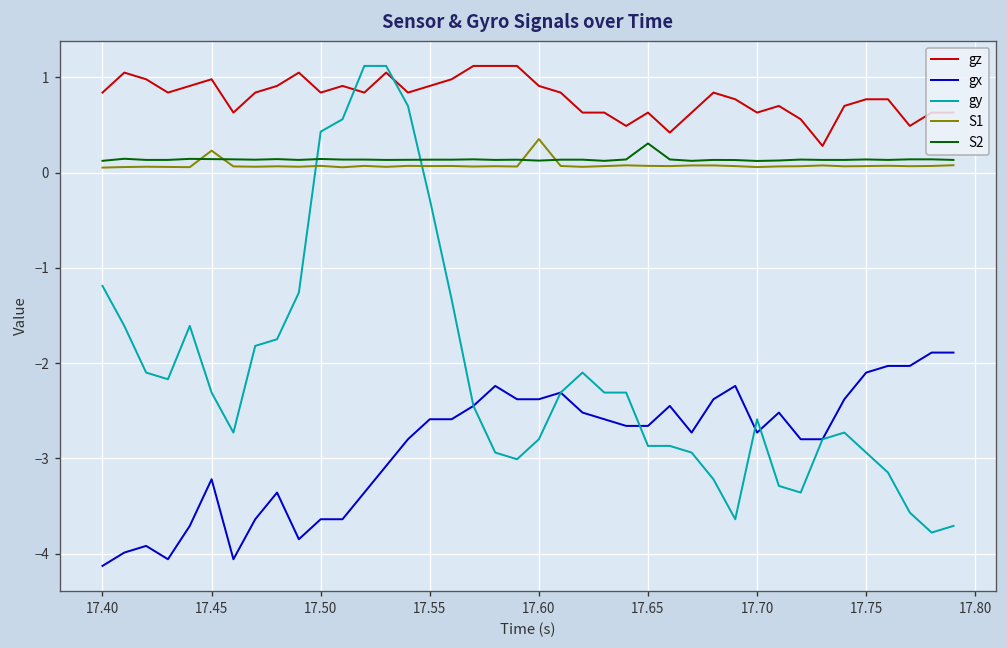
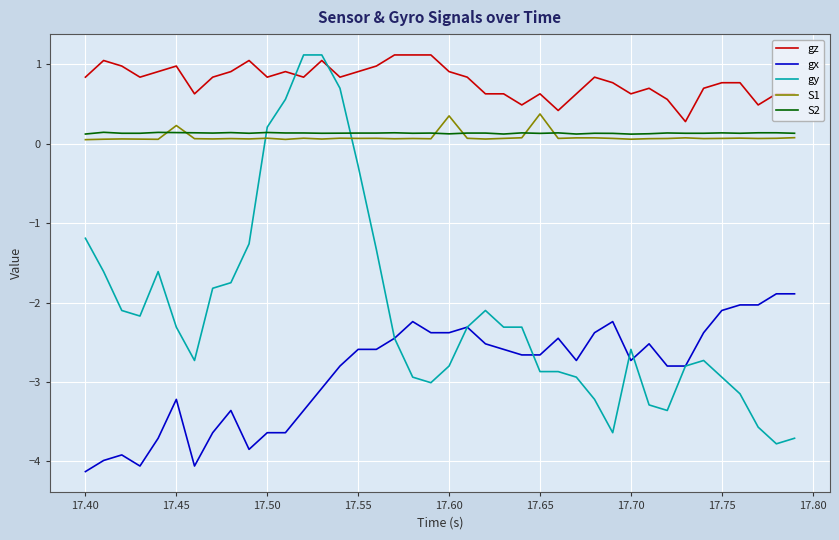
gy, 17.50: 0.4 -> 0.2
S1, 17.65: 0.1 -> 0.4
S2, 17.65: 0.3 -> 0.1
